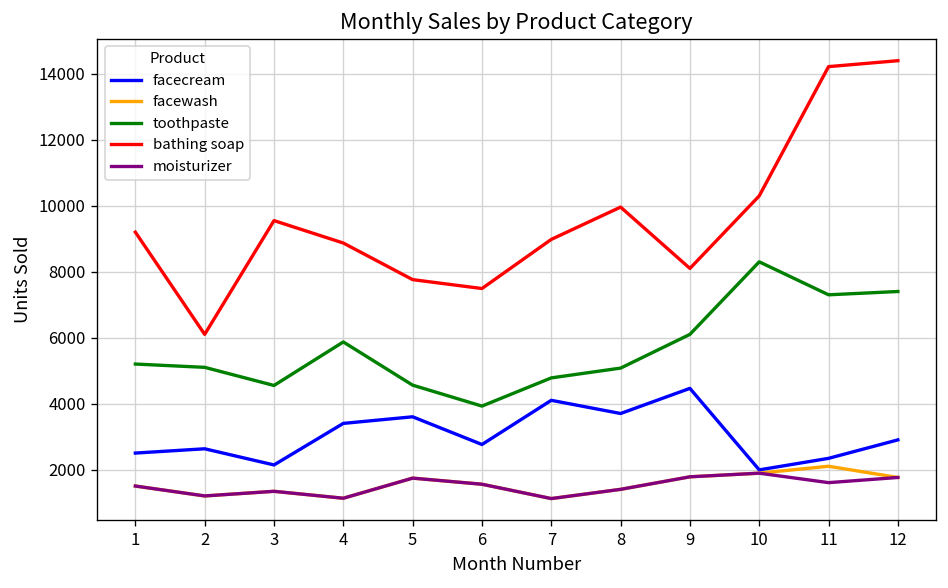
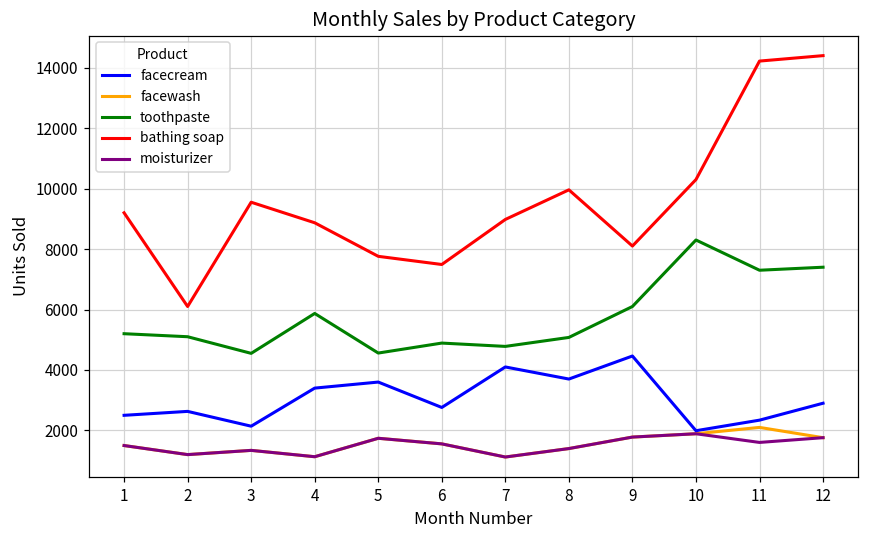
toothpaste, 6: 3900 -> 4900
